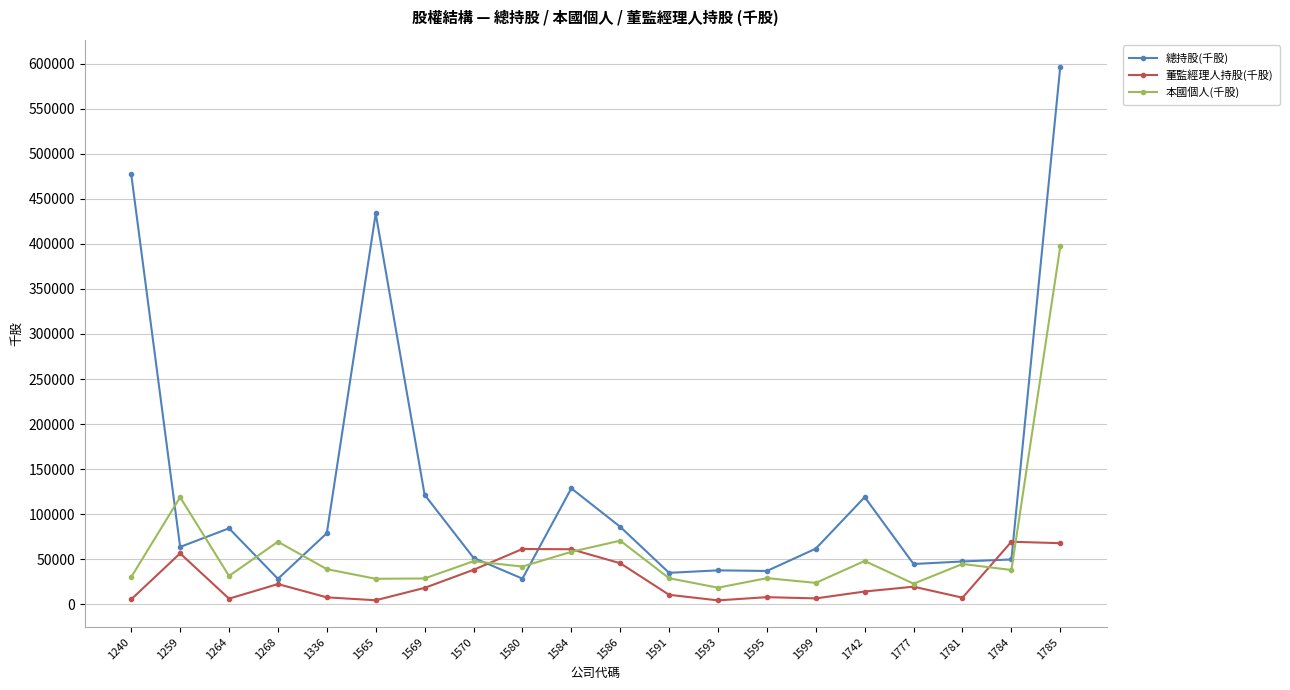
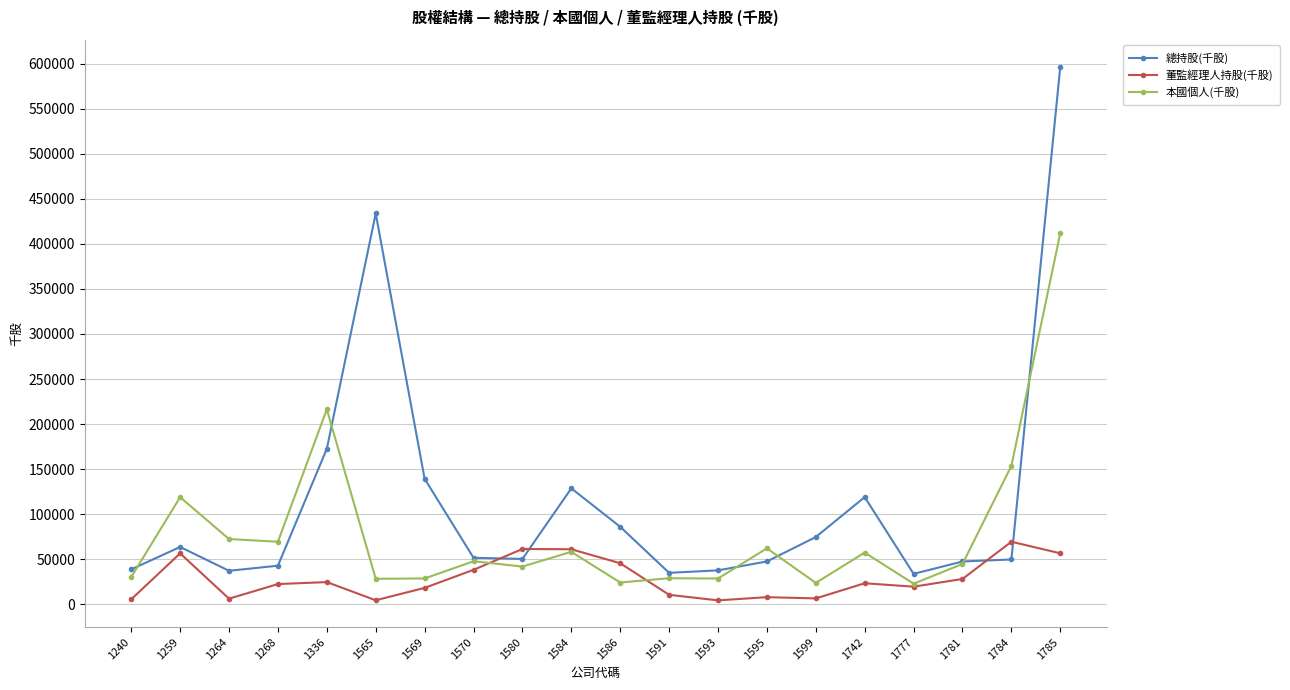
總持股(千股), 1240: 480000 -> 40000
總持股(千股), 1264: 80000 -> 40000
本國個人(千股), 1264: 30000 -> 70000
總持股(千股), 1268: 30000 -> 40000
總持股(千股), 1336: 80000 -> 170000
董監經理人持股(千股), 1336: 10000 -> 20000
本國個人(千股), 1336: 40000 -> 220000
總持股(千股), 1569: 120000 -> 140000
總持股(千股), 1580: 30000 -> 50000
本國個人(千股), 1586: 70000 -> 20000
本國個人(千股), 1593: 20000 -> 30000
總持股(千股), 1595: 40000 -> 50000
本國個人(千股), 1595: 30000 -> 60000
總持股(千股), 1599: 60000 -> 70000
董監經理人持股(千股), 1742: 10000 -> 20000
本國個人(千股), 1742: 50000 -> 60000
總持股(千股), 1777: 40000 -> 30000
董監經理人持股(千股), 1781: 10000 -> 30000
本國個人(千股), 1784: 40000 -> 150000
董監經理人持股(千股), 1785: 70000 -> 60000
本國個人(千股), 1785: 400000 -> 410000
